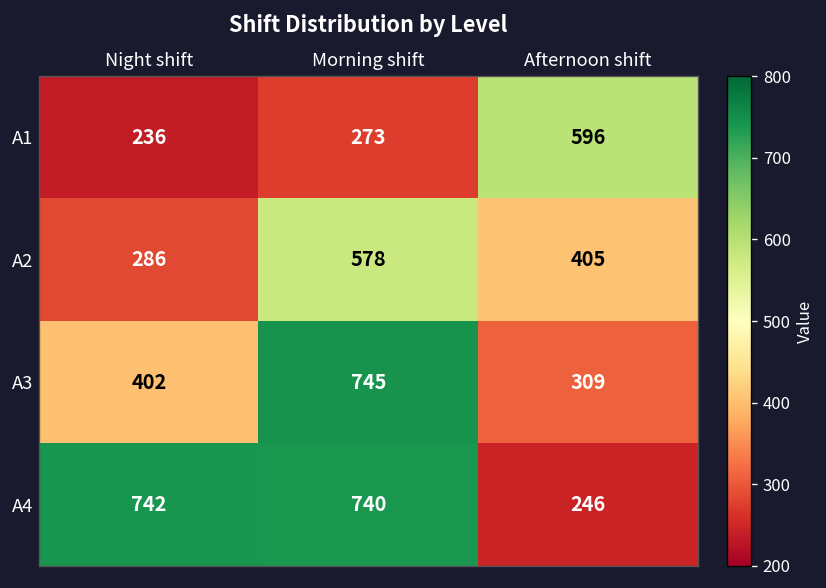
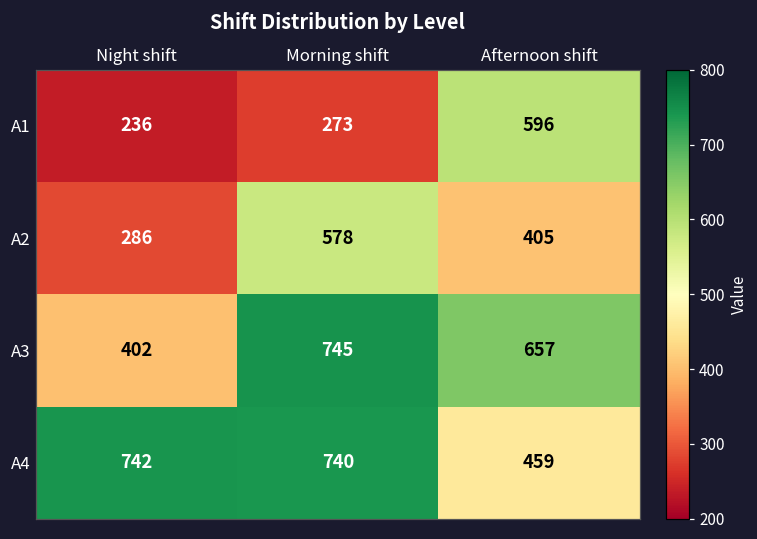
A3, Afternoon shift: 309 -> 657
A4, Afternoon shift: 246 -> 459
